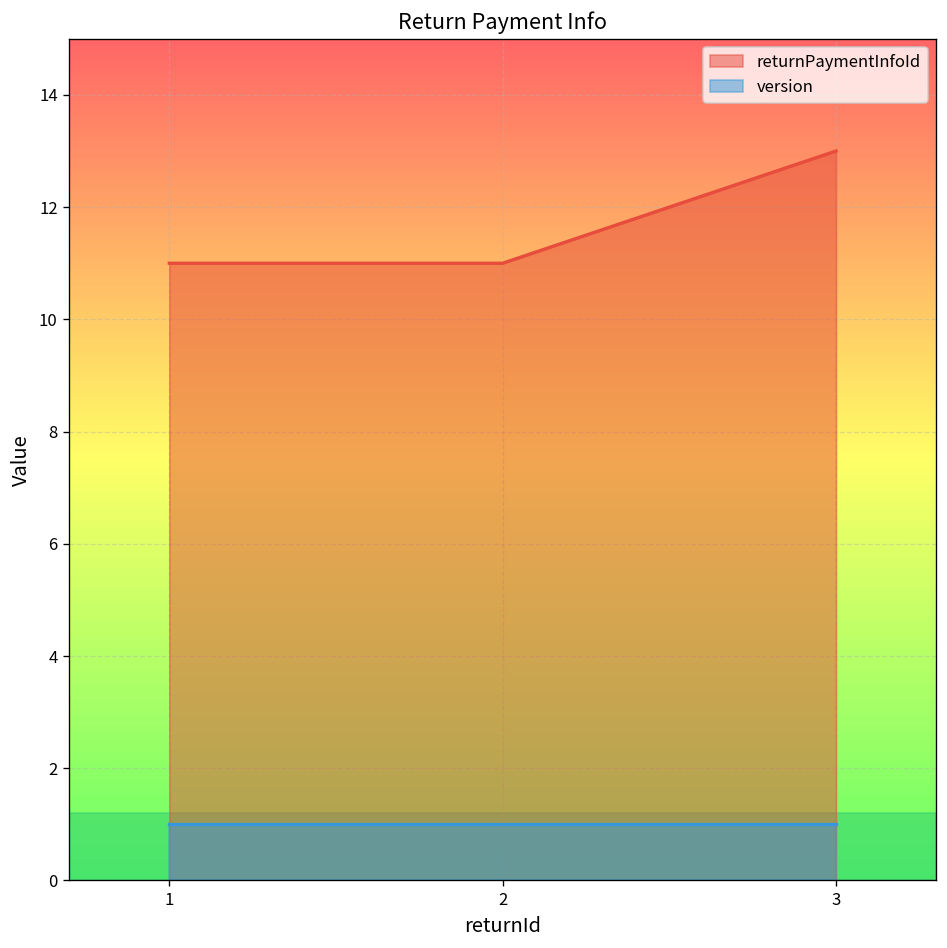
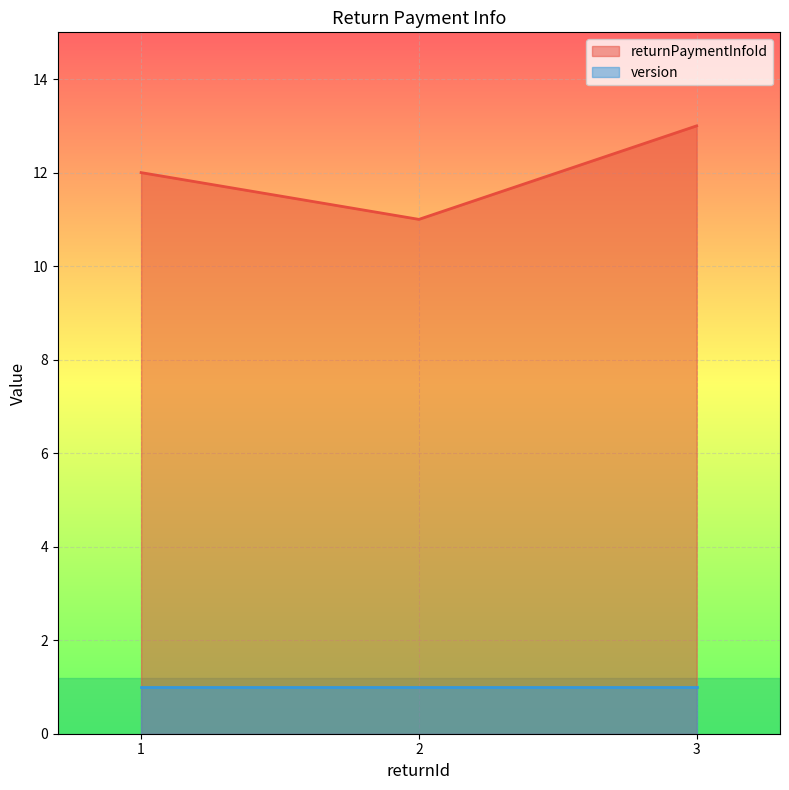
returnPaymentInfoId, 1: 11 -> 12
